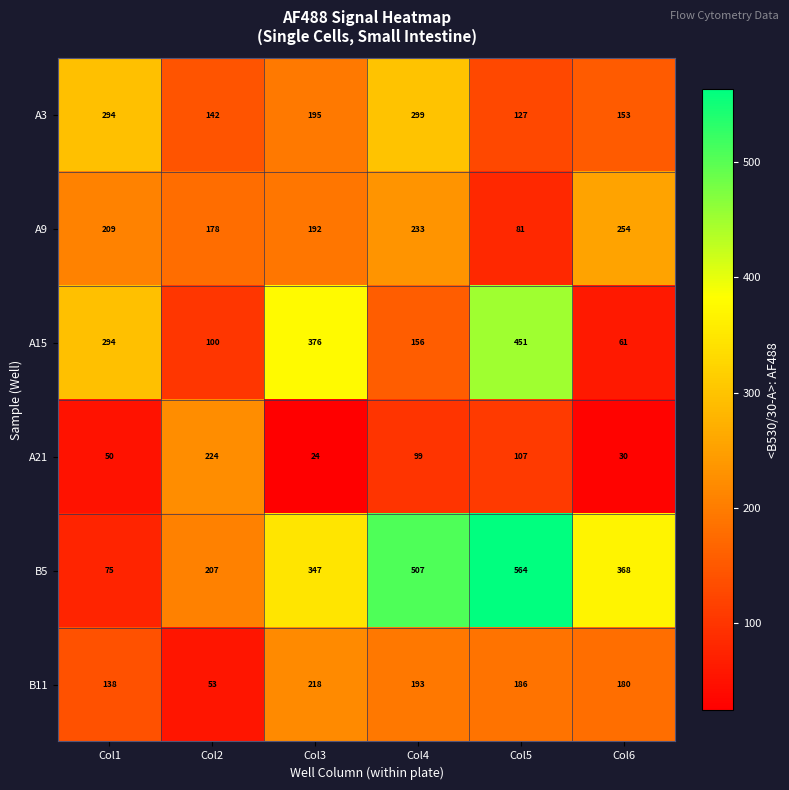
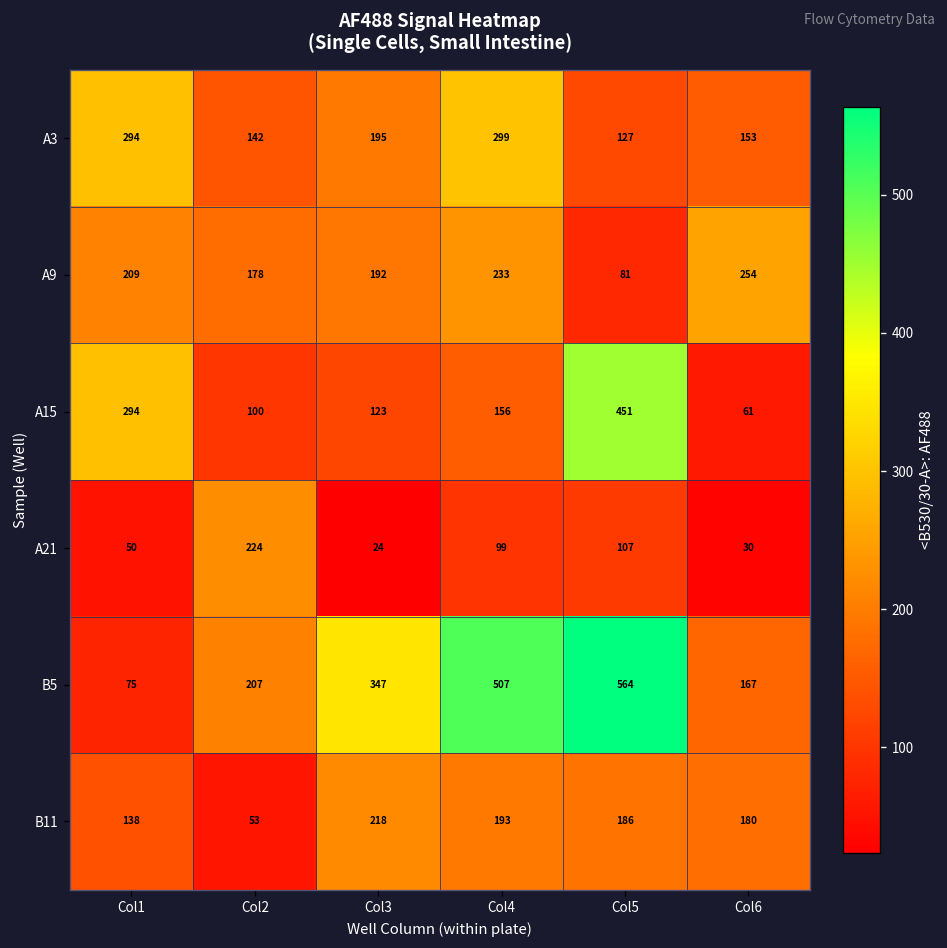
A15, Col3: 376 -> 123
B5, Col6: 368 -> 167
